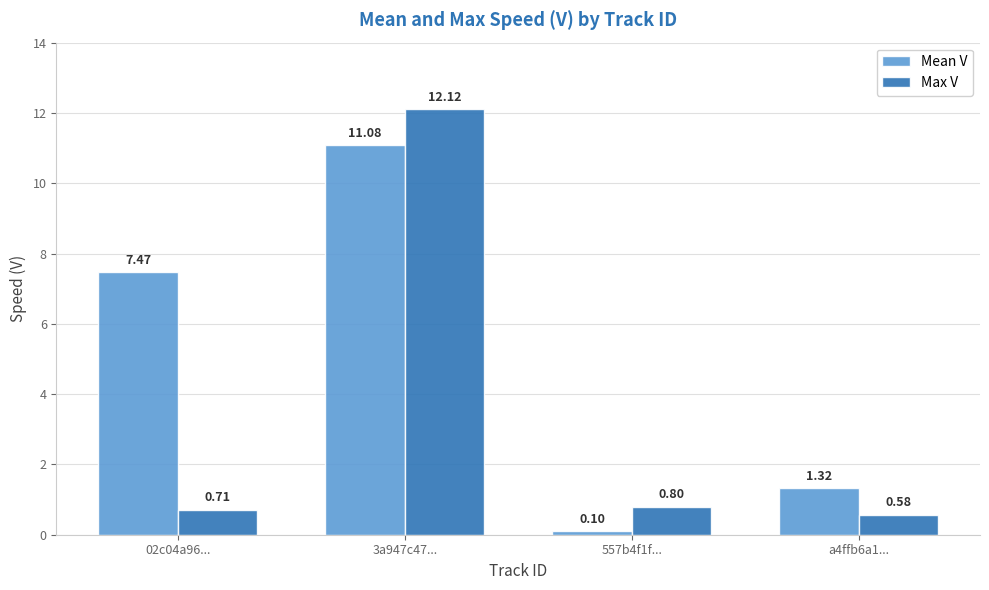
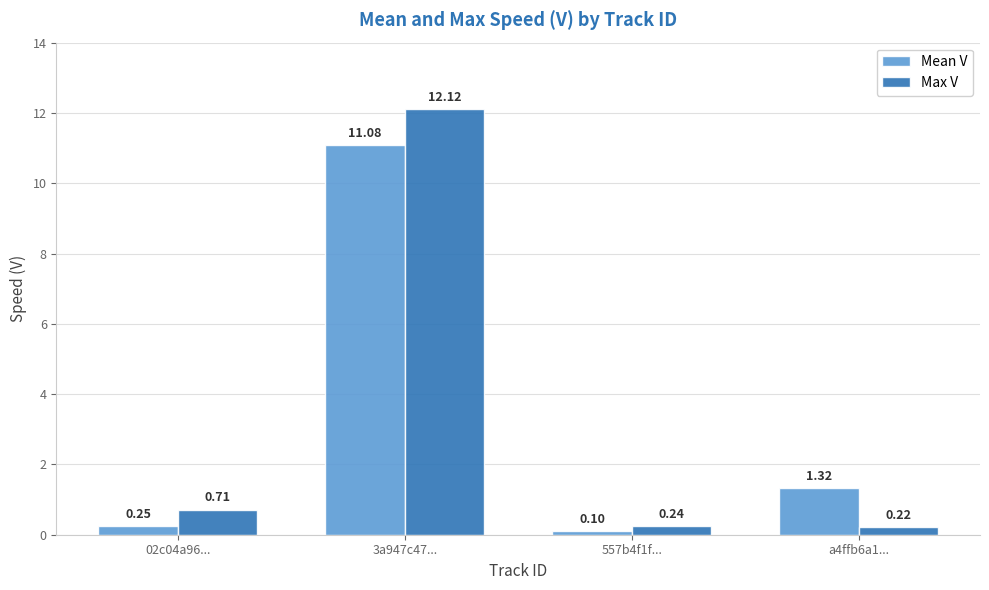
Mean V, 02c04a96...: 7.47 -> 0.25
Max V, 557b4f1f...: 0.80 -> 0.24
Max V, a4ffb6a1...: 0.58 -> 0.22
